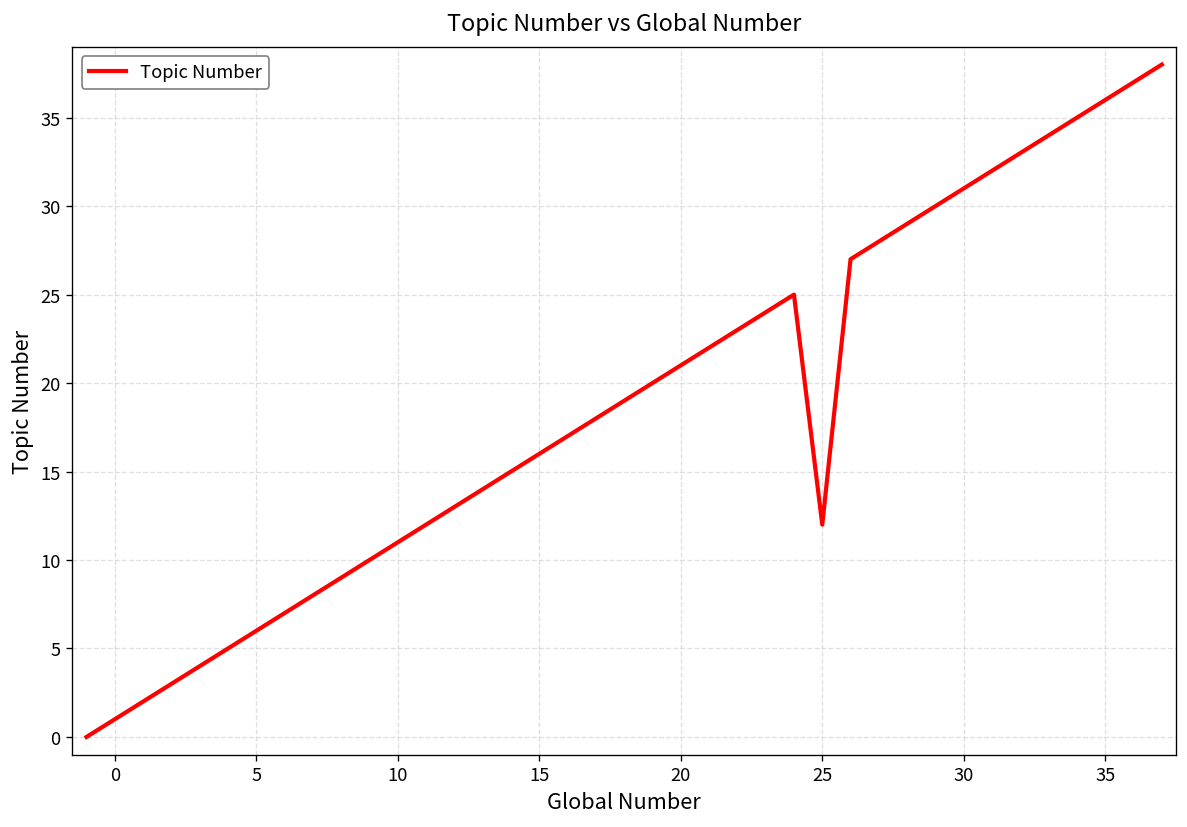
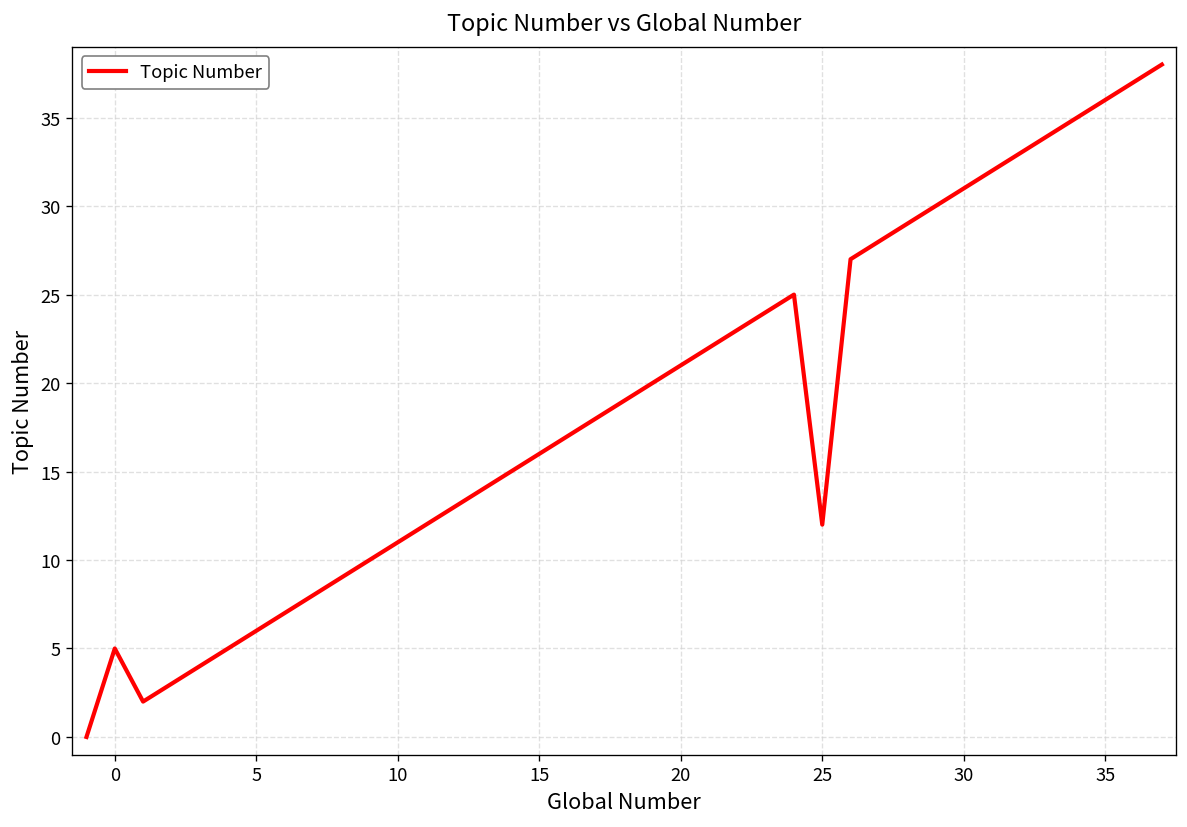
0: 1 -> 5
